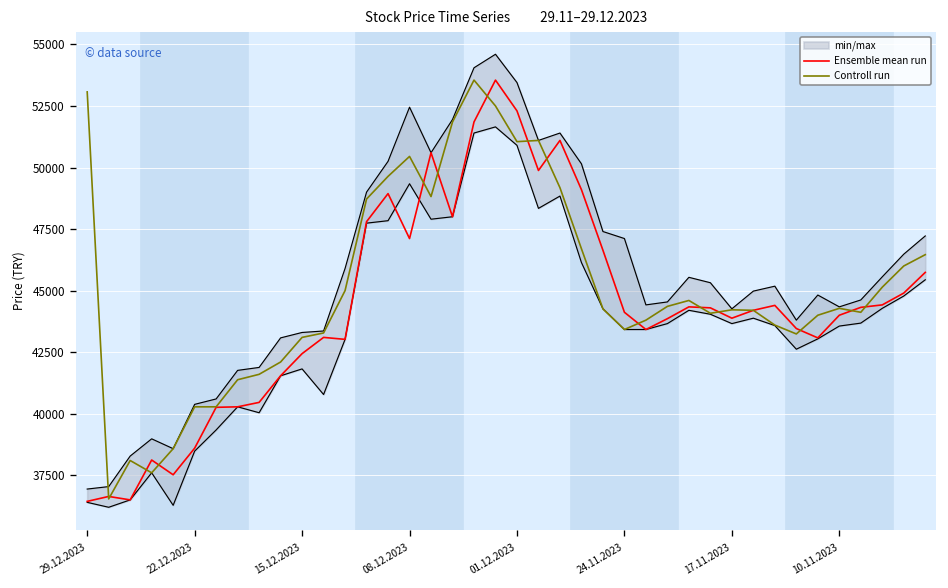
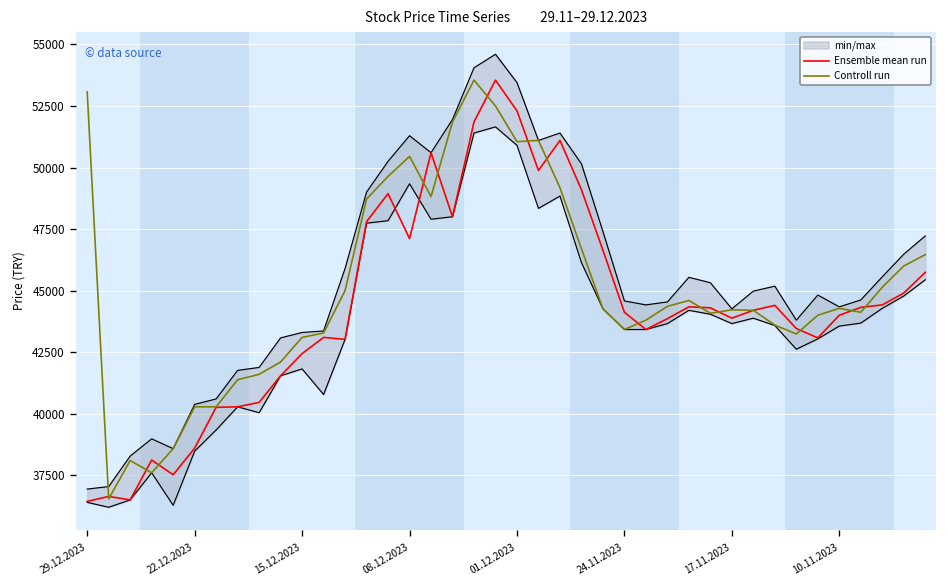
min/max, 08.12.2023: 52500 -> 51300
min/max, 24.11.2023: 47100 -> 44600
